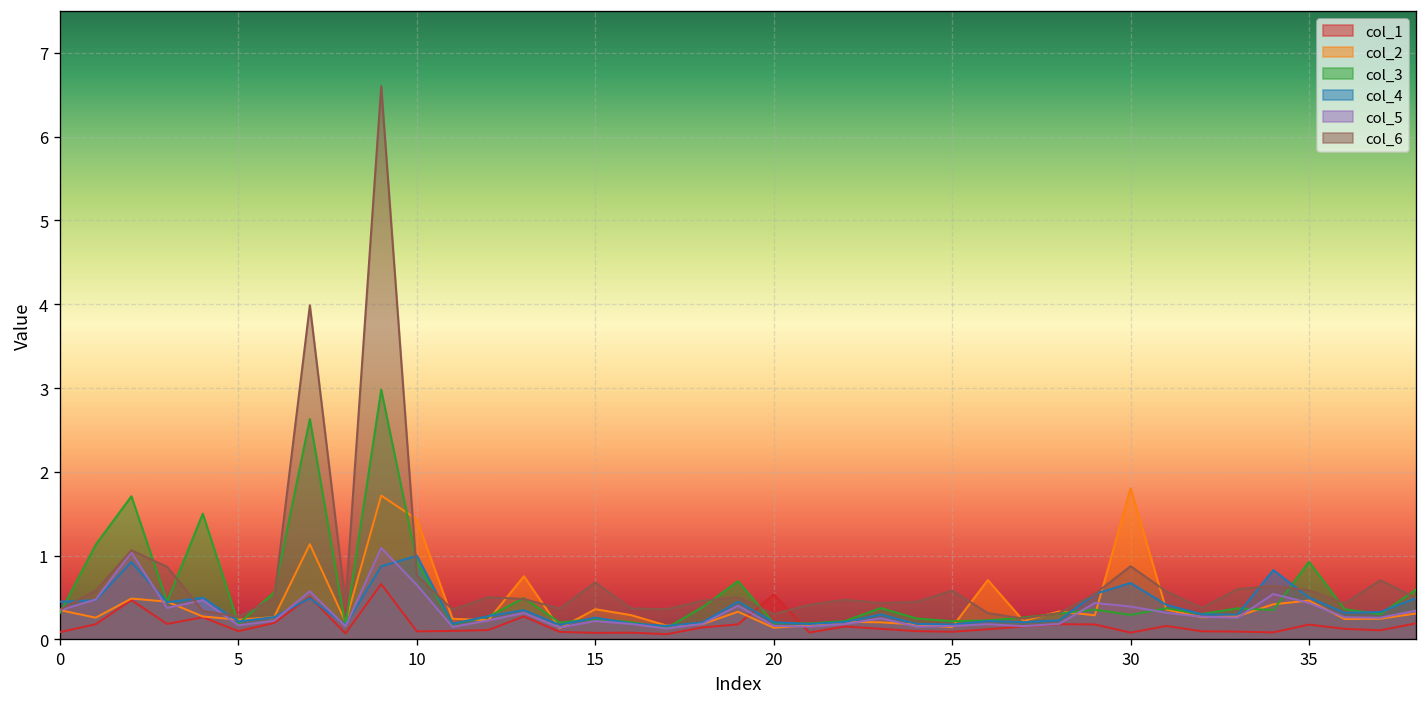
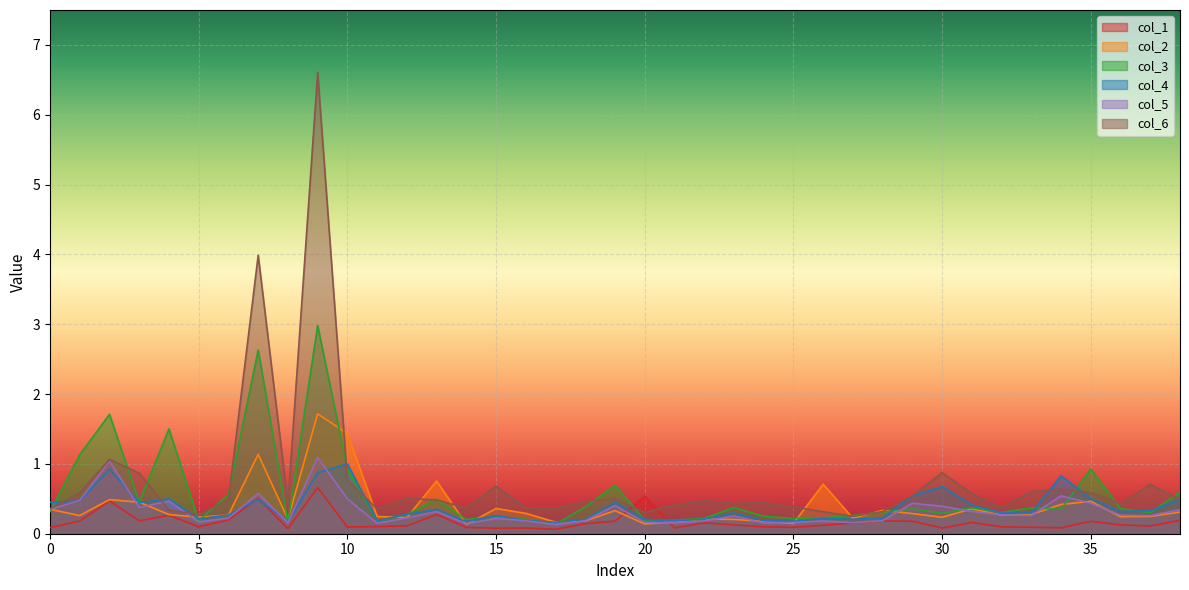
col_5, 10: 0.7 -> 0.5
col_6, 25: 0.6 -> 0.4
col_2, 30: 1.8 -> 0.2
